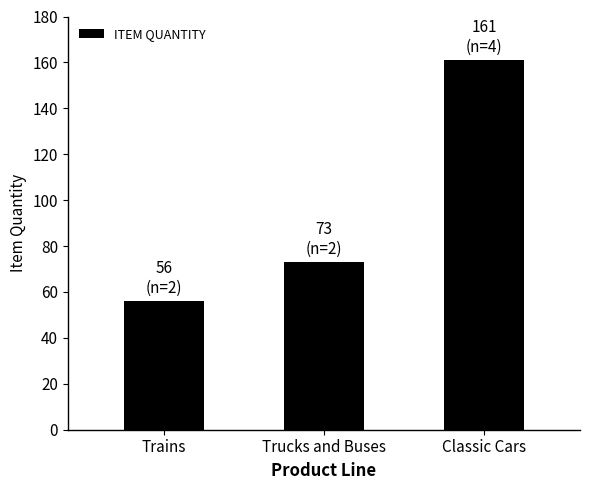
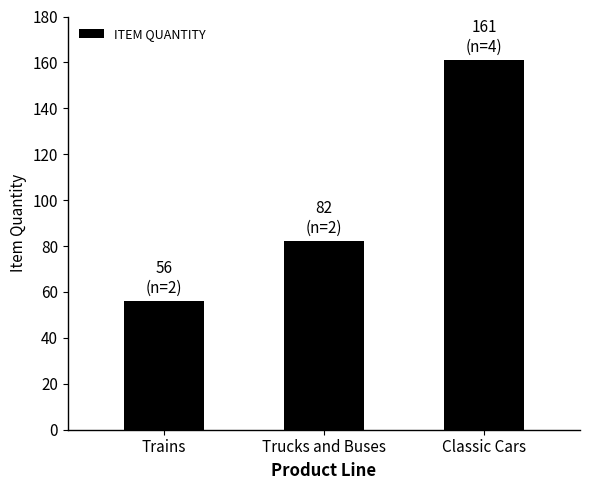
Trucks and Buses: 73 -> 82
